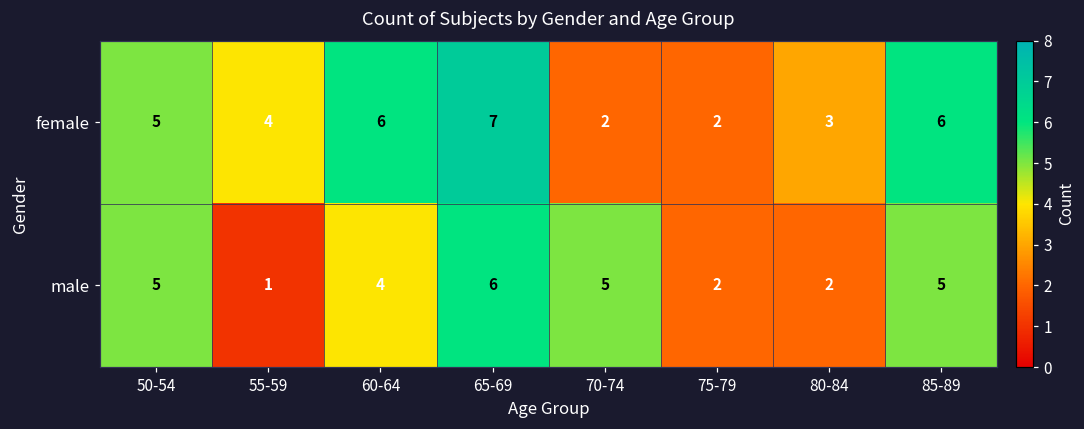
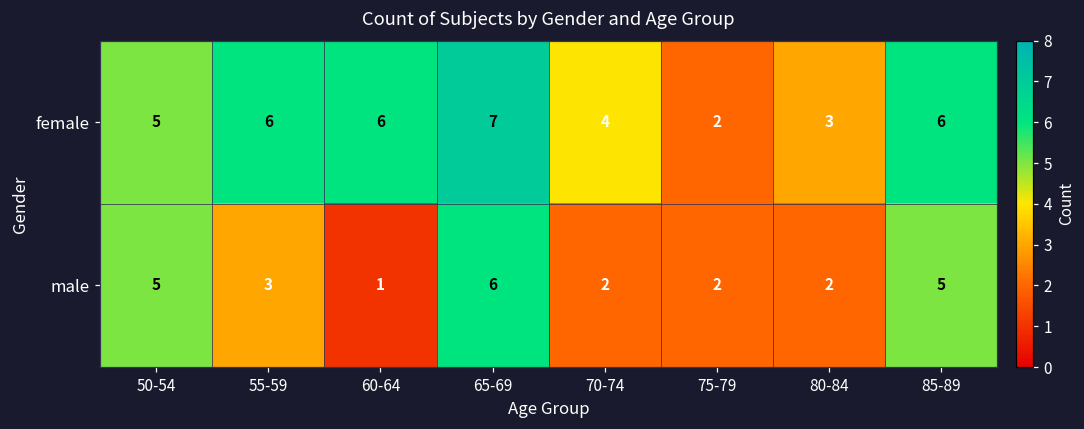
female, 55-59: 4 -> 6
female, 70-74: 2 -> 4
male, 55-59: 1 -> 3
male, 60-64: 4 -> 1
male, 70-74: 5 -> 2
